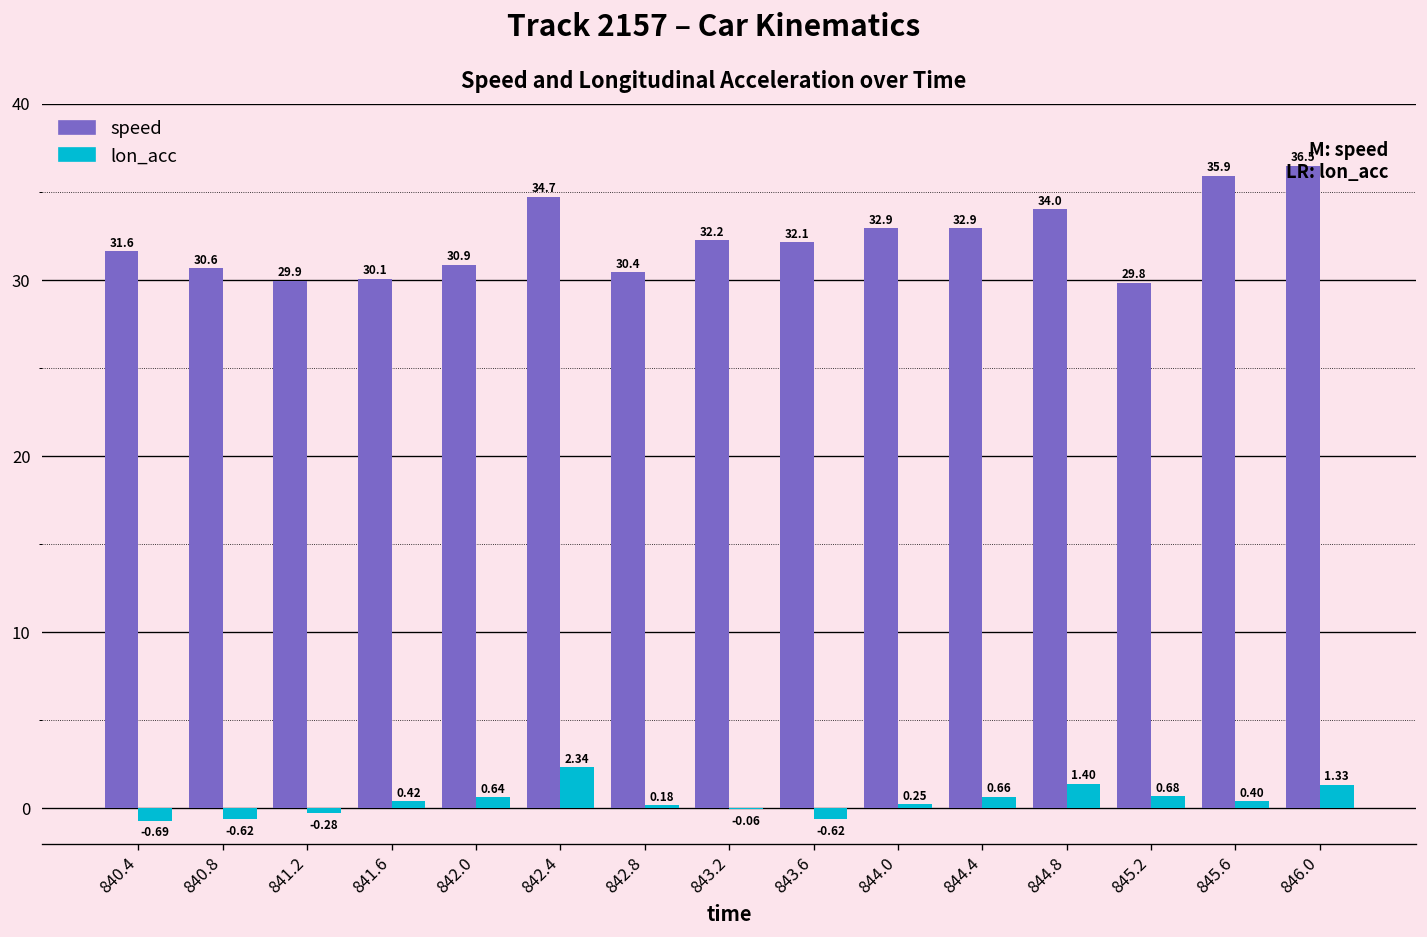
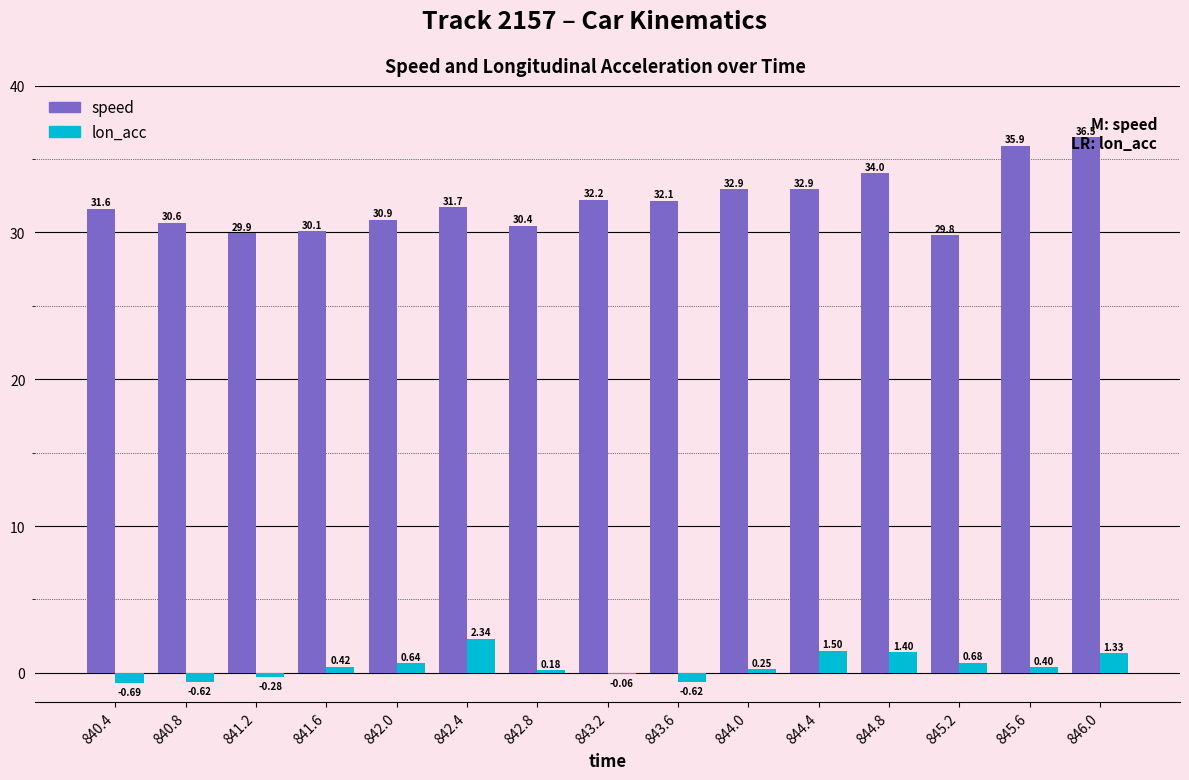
speed, 842.4: 34.7 -> 31.7
lon_acc, 844.4: 0.66 -> 1.50
